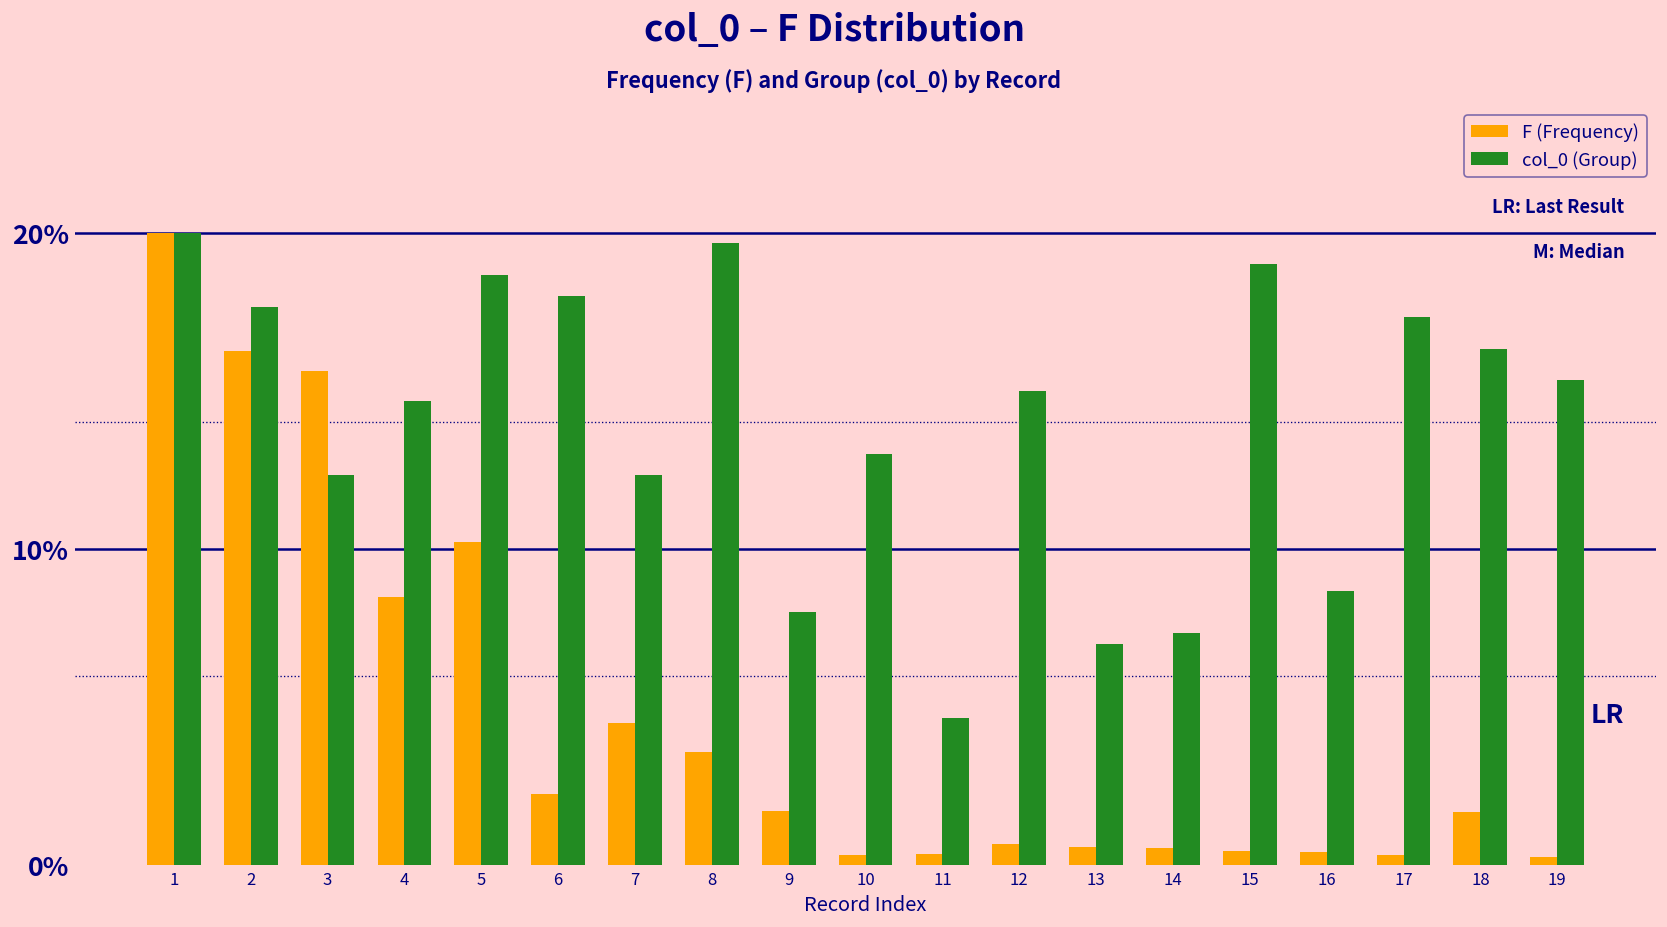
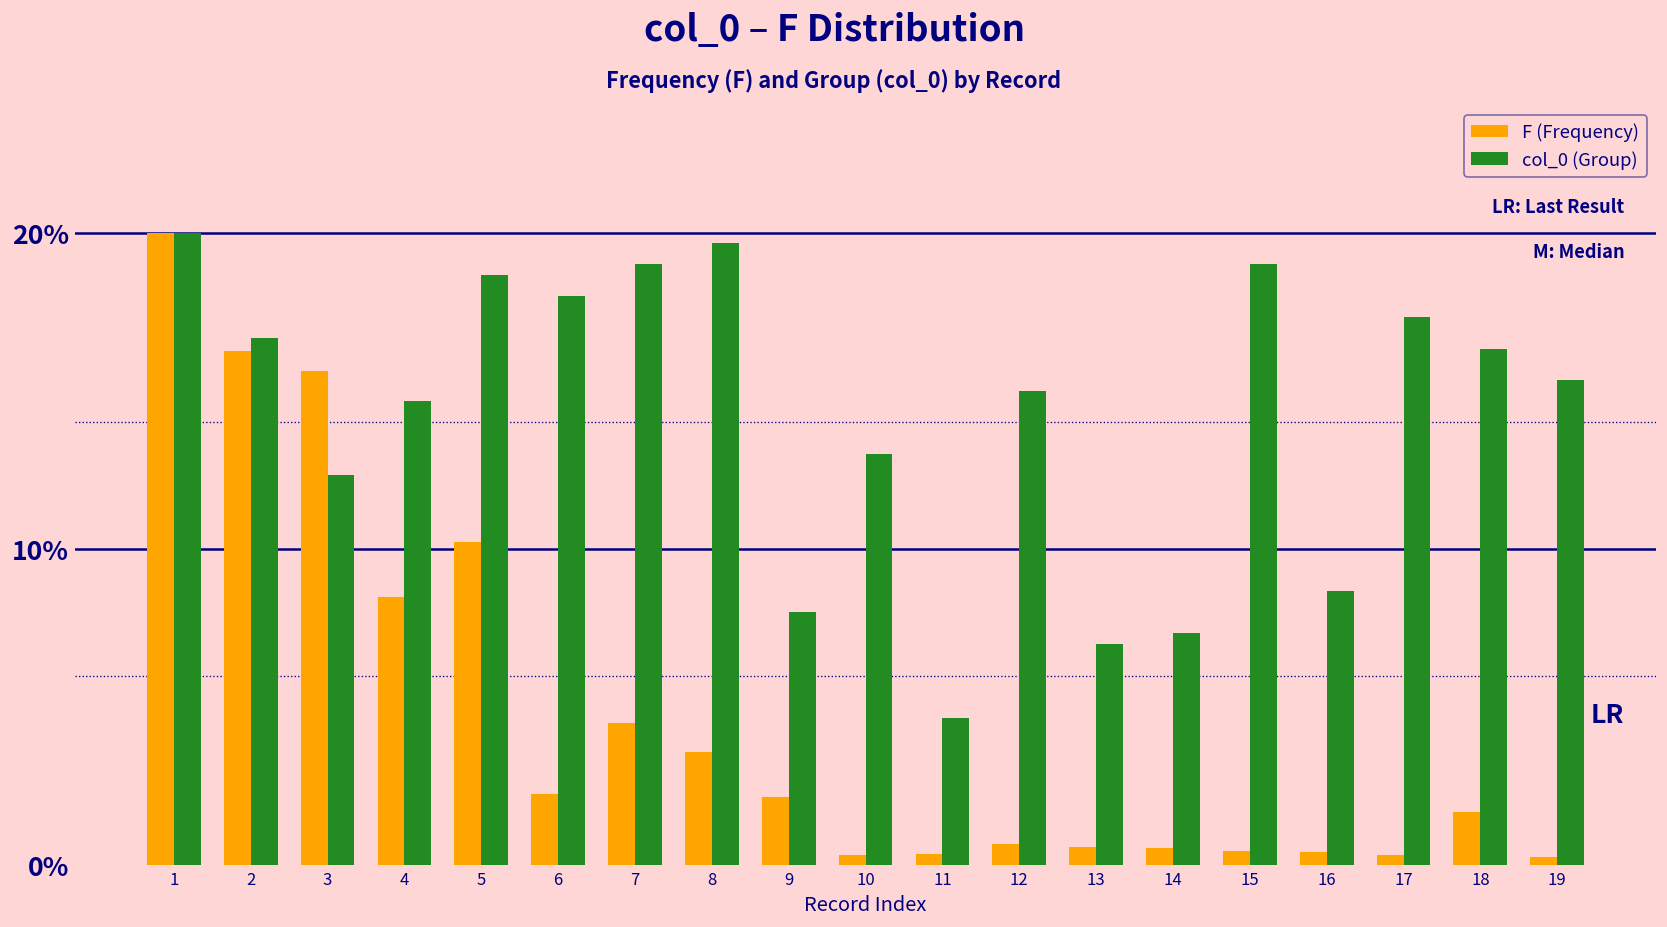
col_0 (Group), 2: 17.7% -> 16.7%
col_0 (Group), 7: 12.3% -> 19.0%
F (Frequency), 9: 1.7% -> 2.1%
